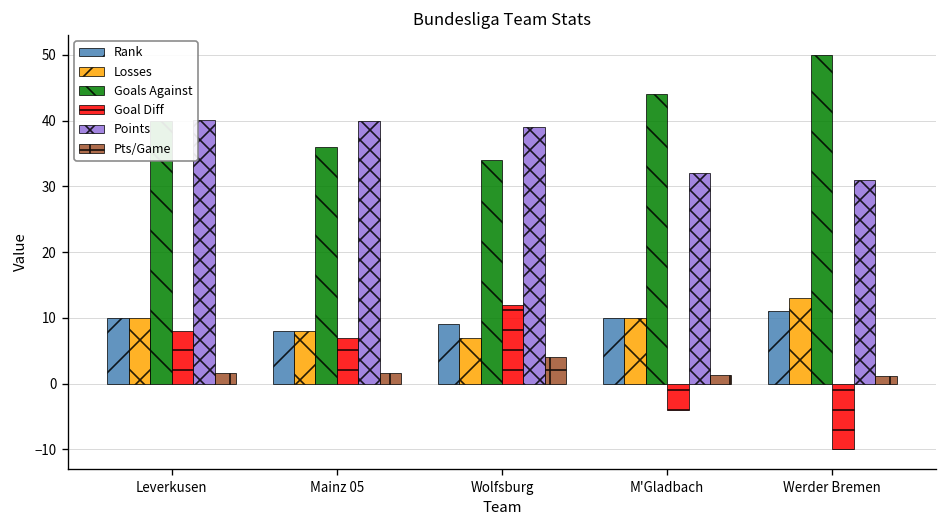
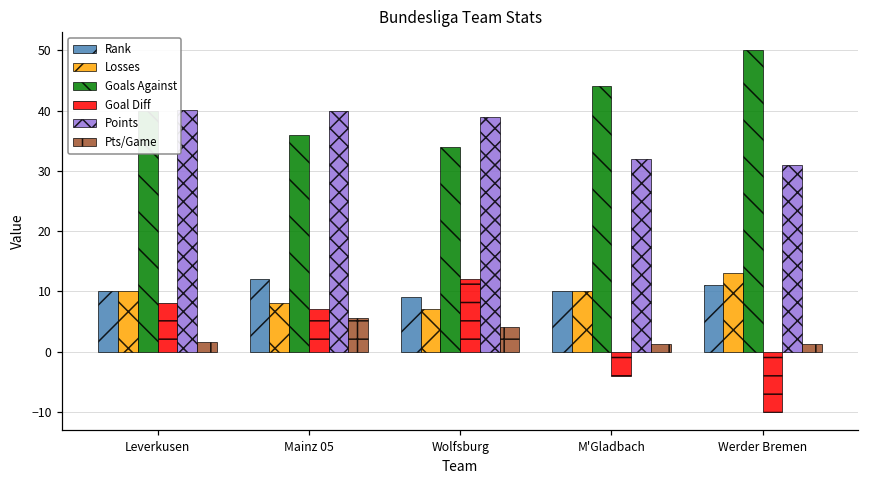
Rank, Mainz 05: 8 -> 12
Pts/Game, Mainz 05: 2 -> 6
